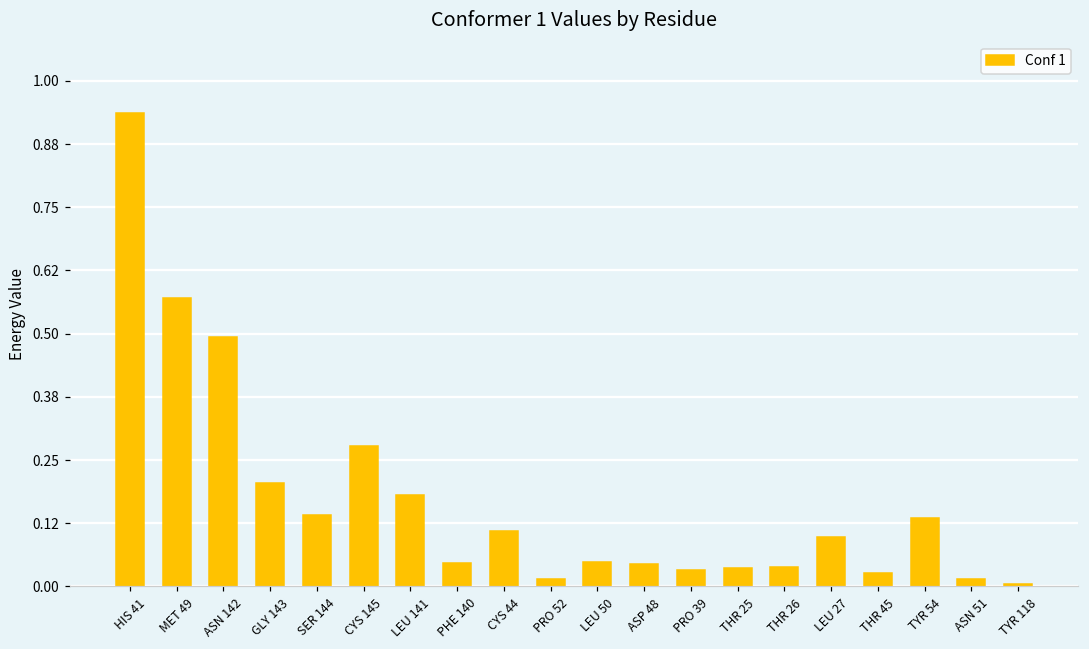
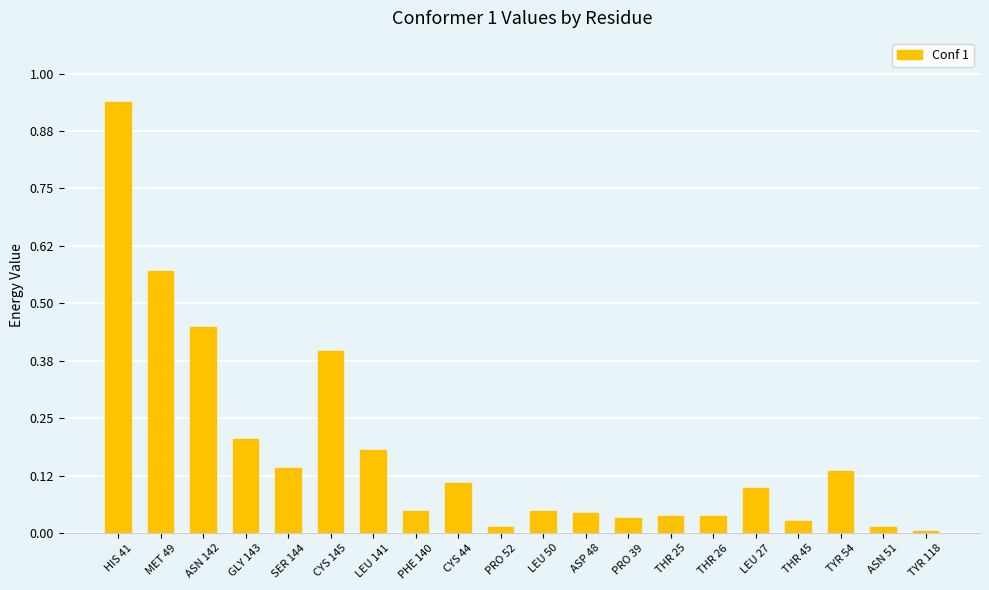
ASN 142: 0.49 -> 0.45
CYS 145: 0.28 -> 0.40
